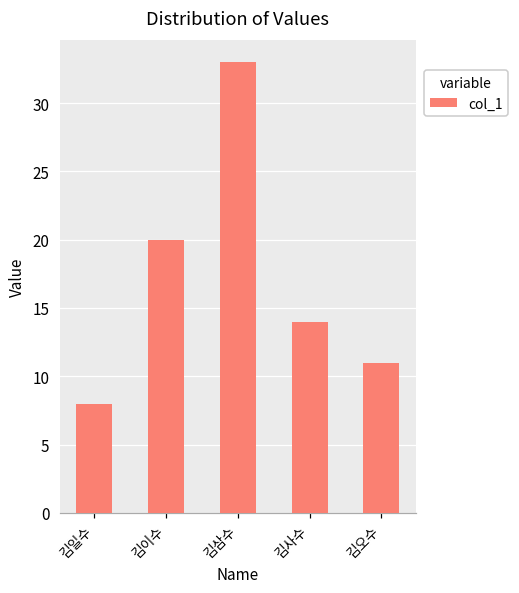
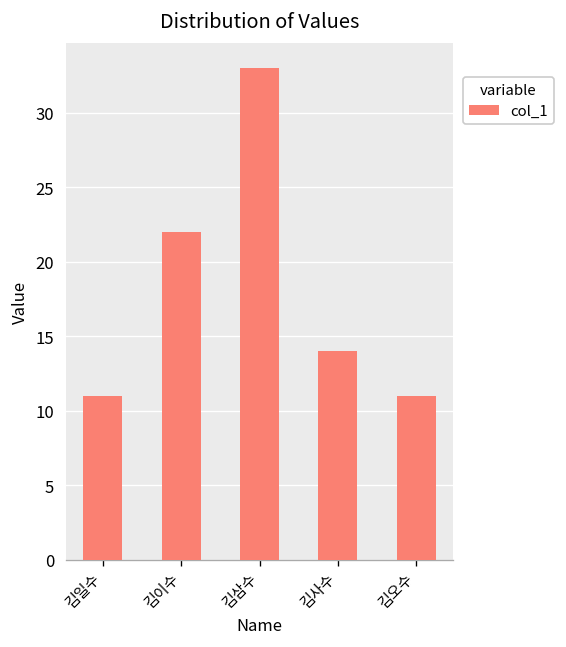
김일수: 8 -> 11
김이수: 20 -> 22
